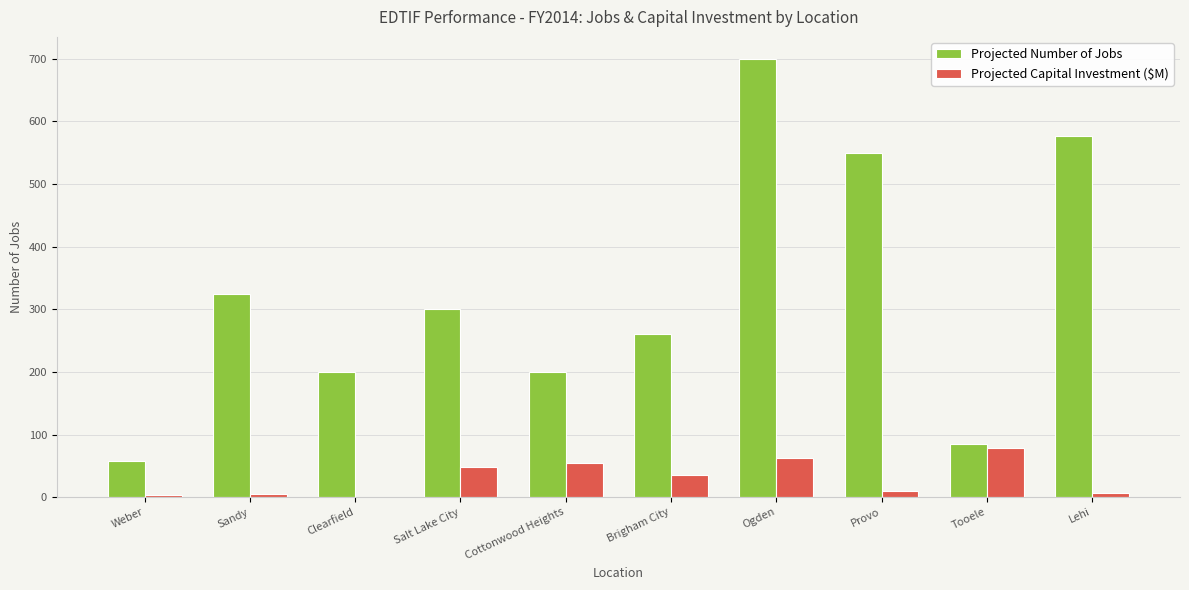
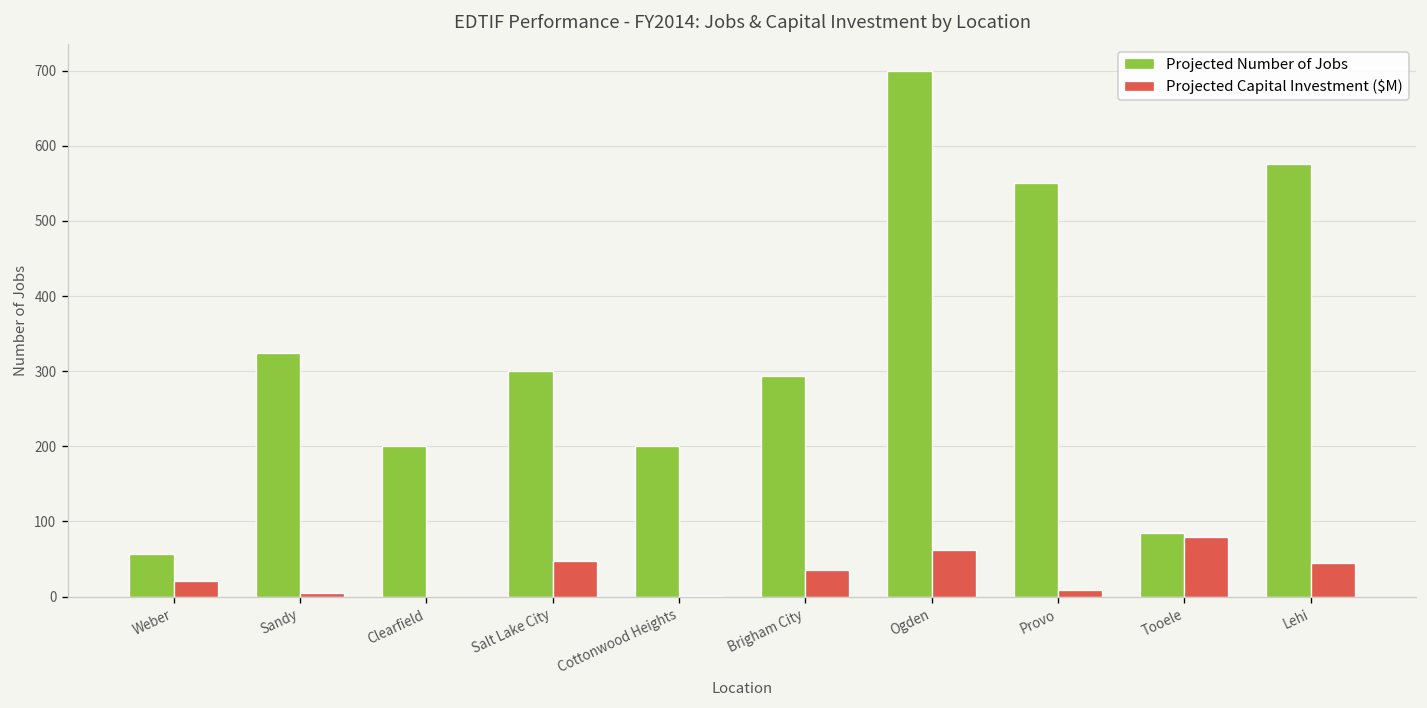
Projected Capital Investment ($M), Weber: 0 -> 20
Projected Capital Investment ($M), Cottonwood Heights: 50 -> 0
Projected Number of Jobs, Brigham City: 260 -> 290
Projected Capital Investment ($M), Lehi: 10 -> 40
